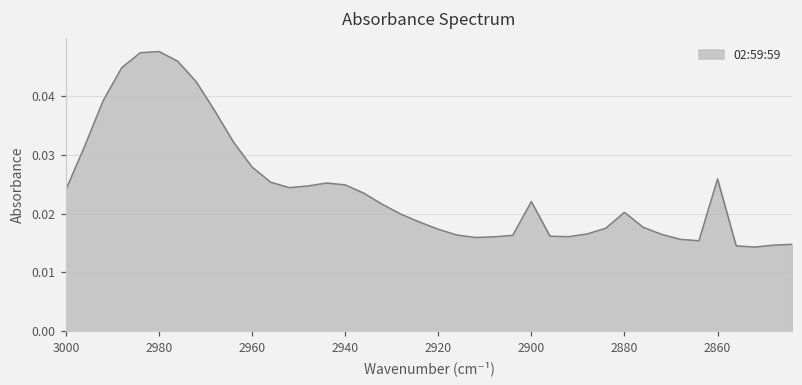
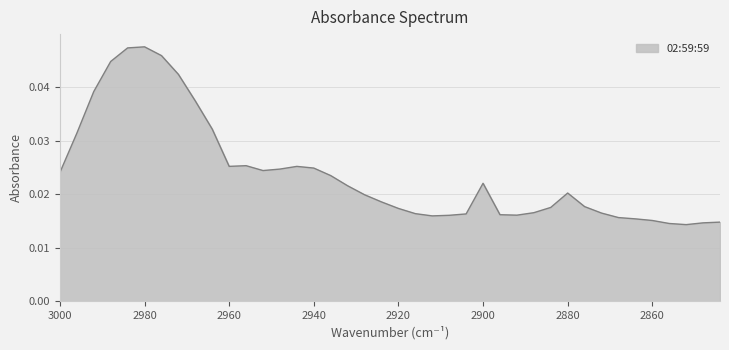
2960: 0.028 -> 0.025
2860: 0.026 -> 0.015
